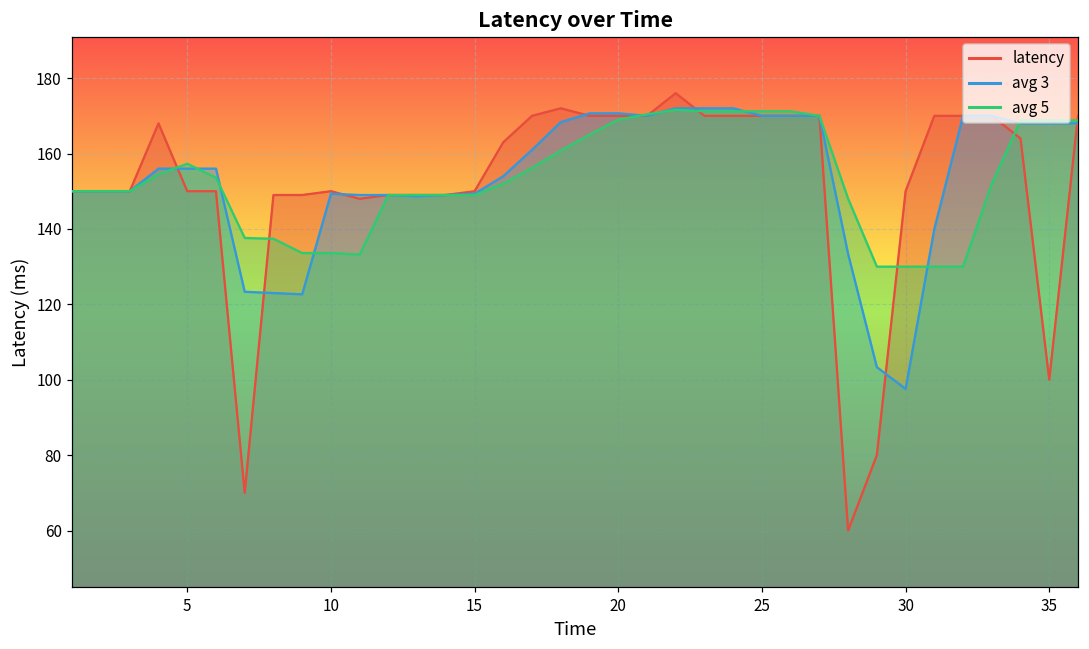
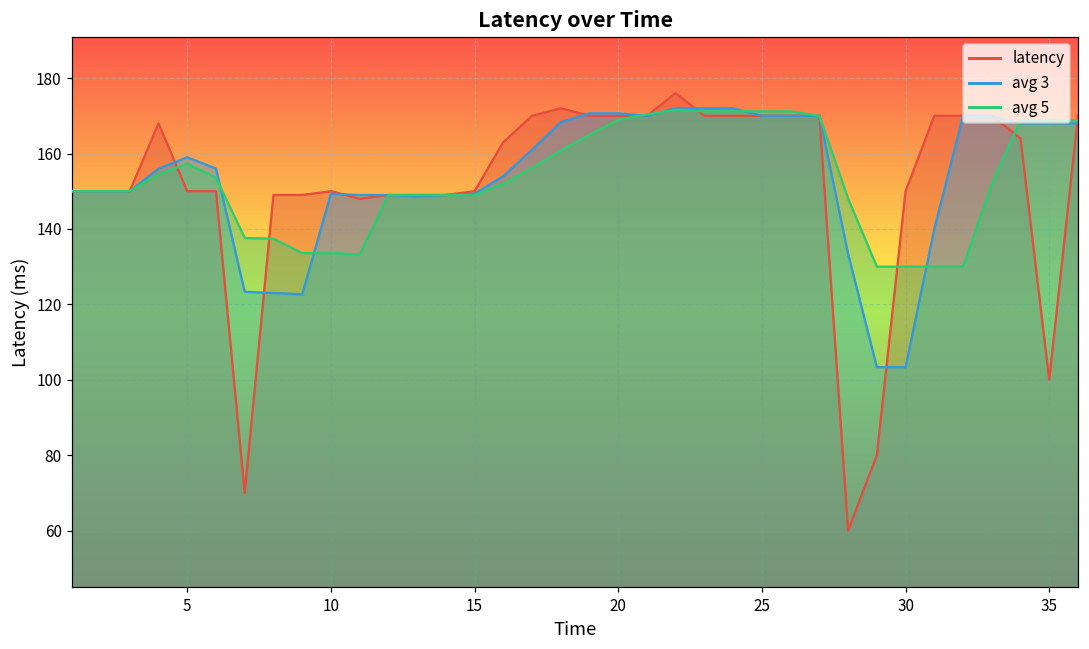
avg 3, 5: 156 -> 159
avg 3, 30: 98 -> 103
